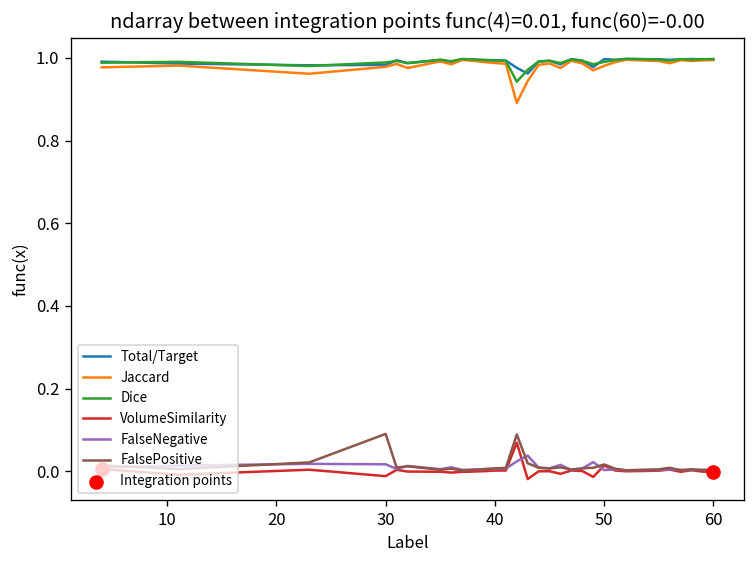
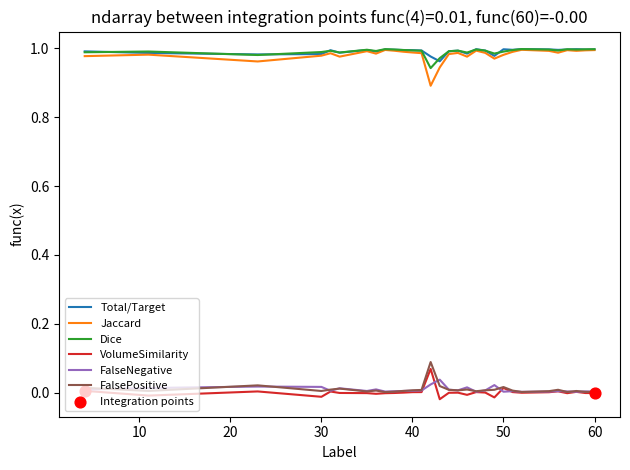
FalsePositive, 30: 0.09 -> 0.00
